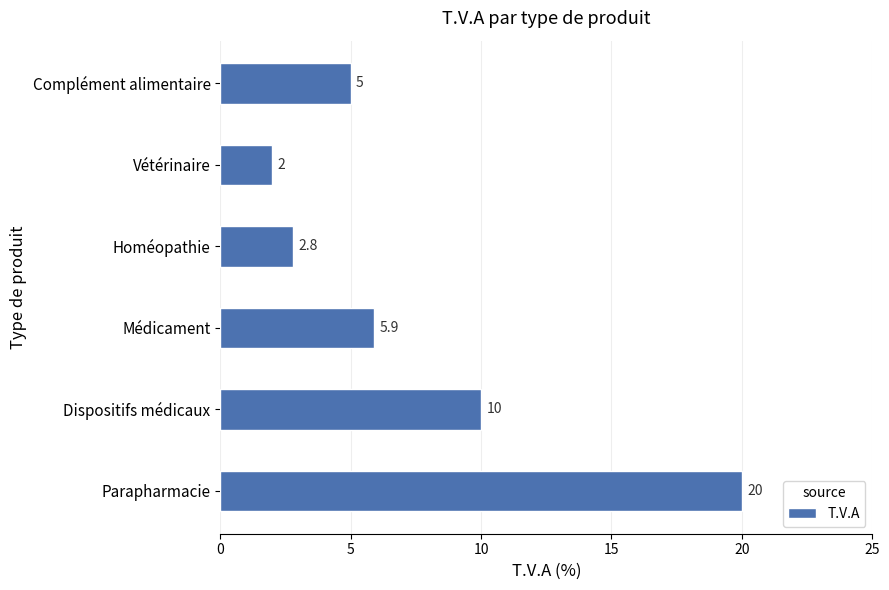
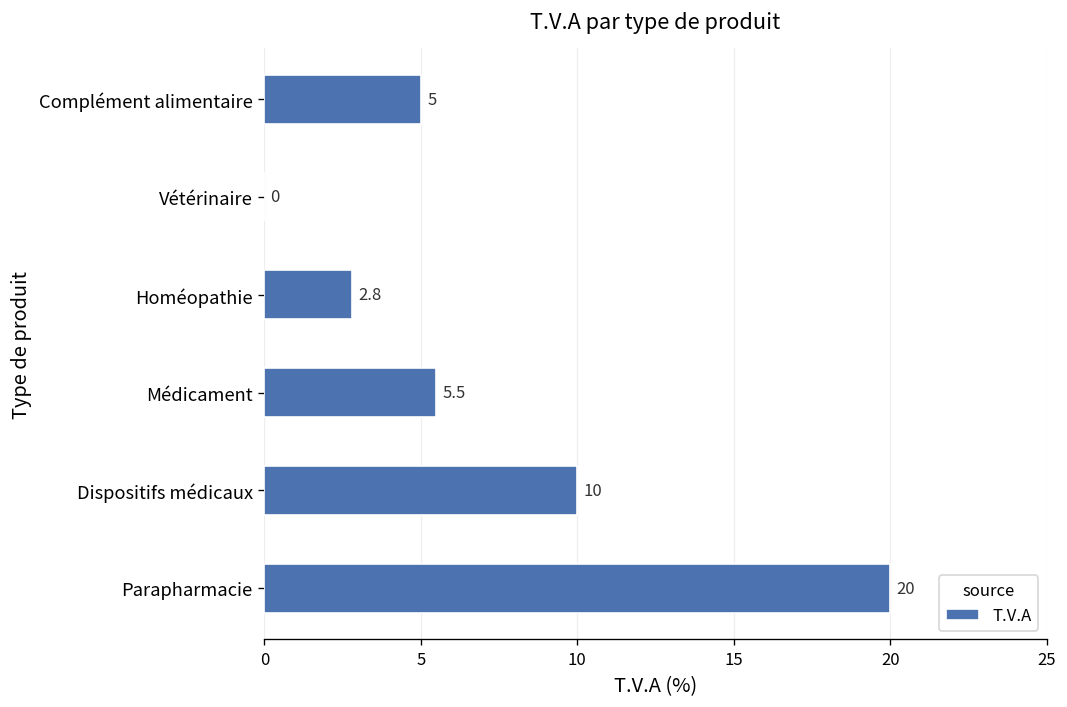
Vétérinaire: 2 -> 0
Médicament: 5.9 -> 5.5
